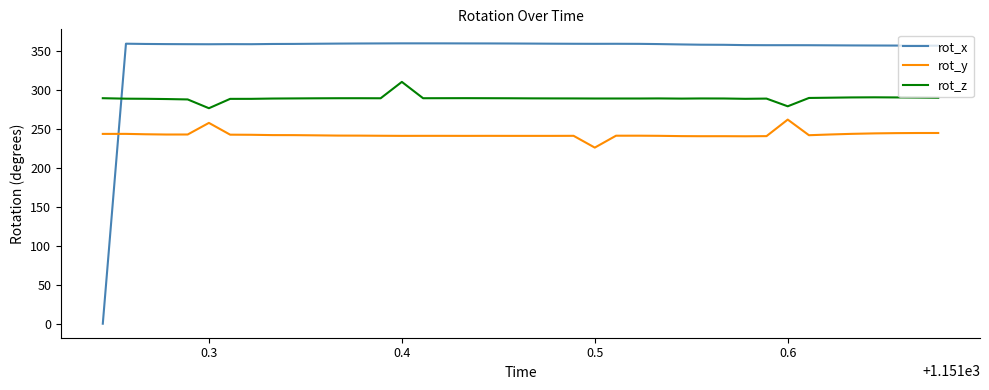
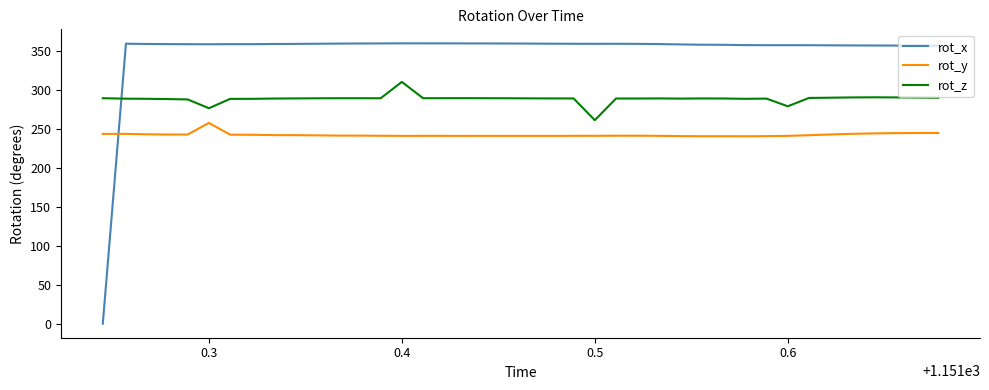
rot_y, 0.5: 230 -> 240
rot_z, 0.5: 290 -> 260
rot_y, 0.6: 260 -> 240
